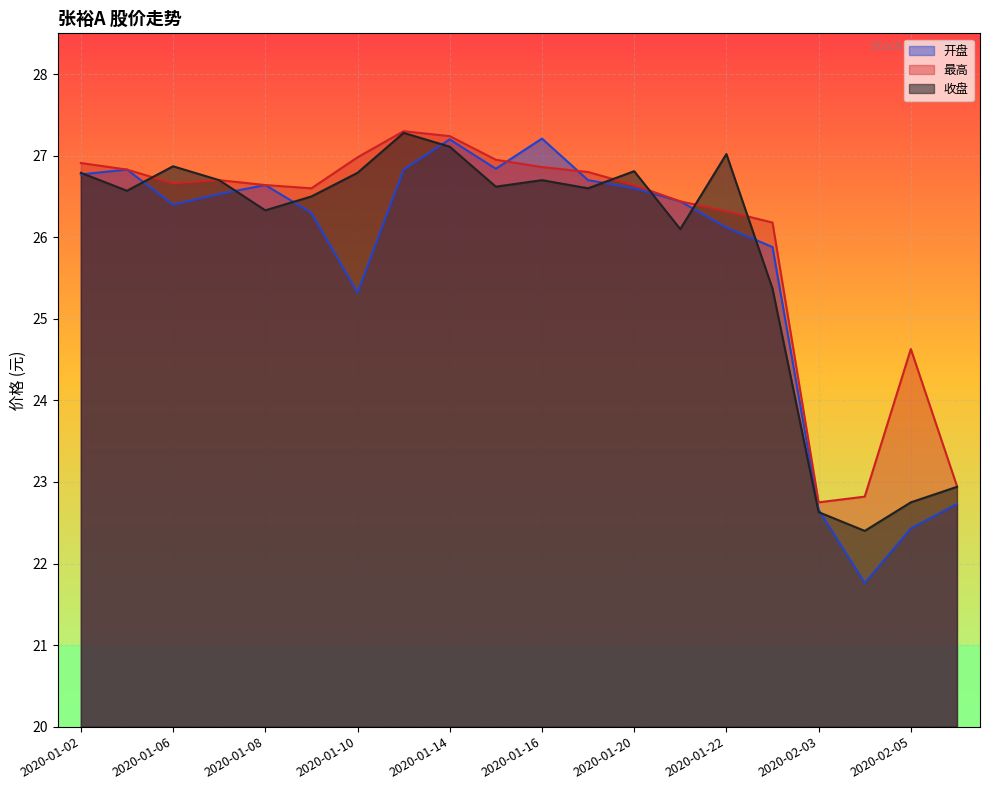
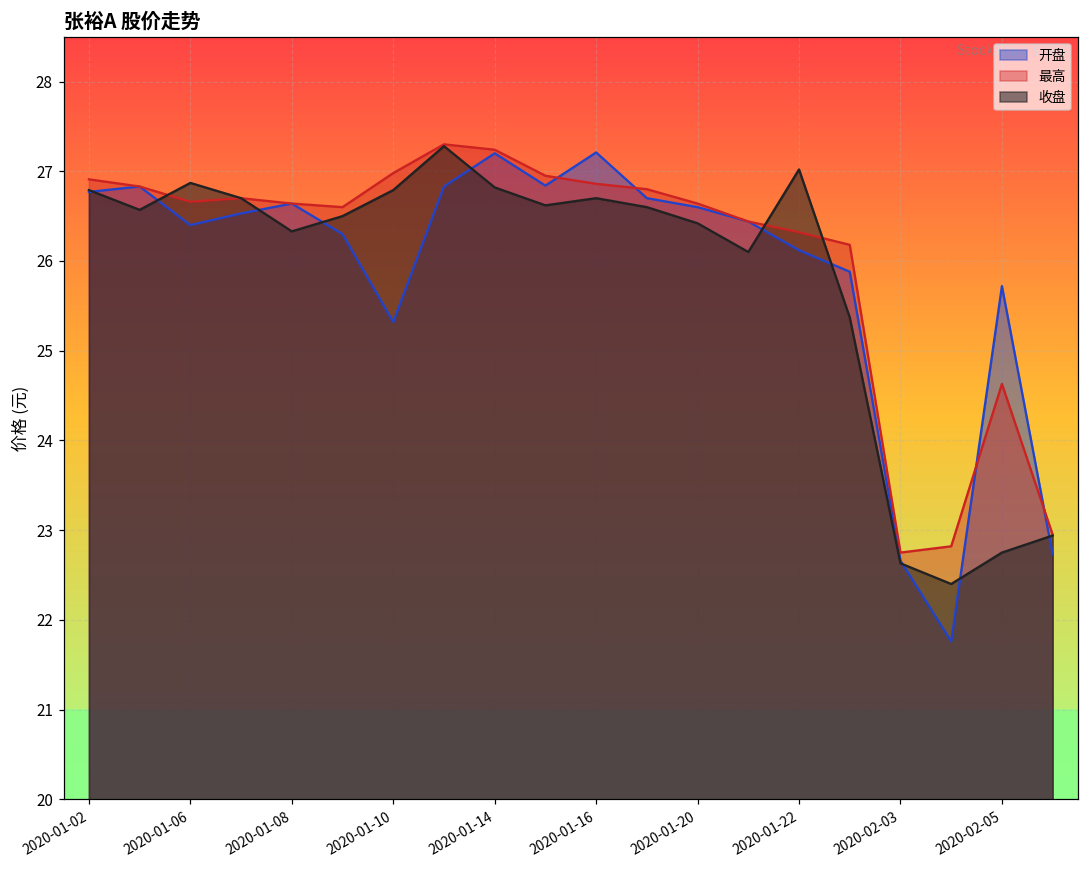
收盘, 2020-01-14: 27.1 -> 26.8
收盘, 2020-01-20: 26.8 -> 26.4
开盘, 2020-02-05: 22.4 -> 25.7
